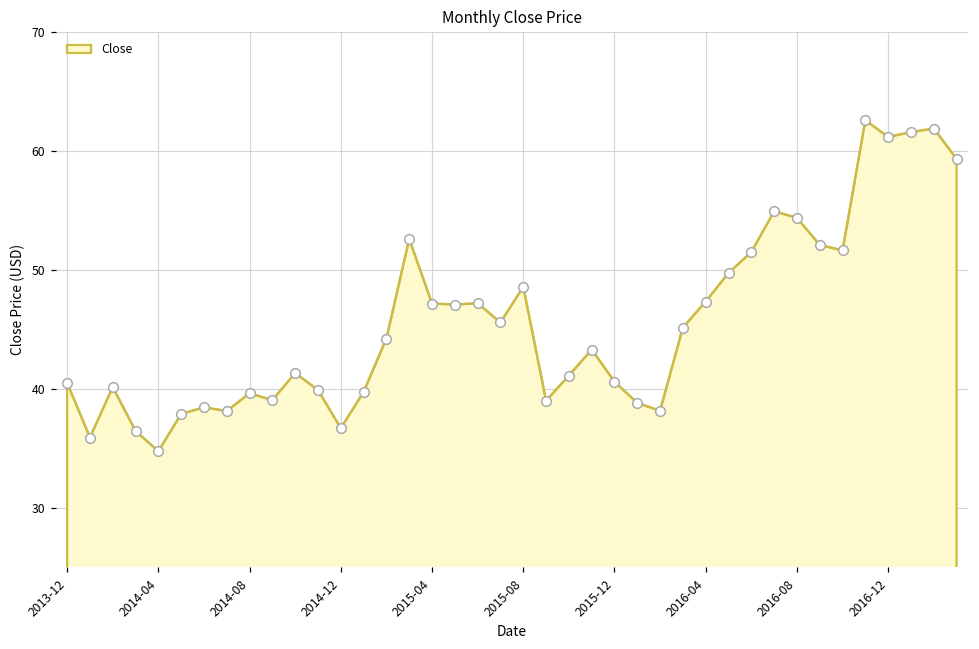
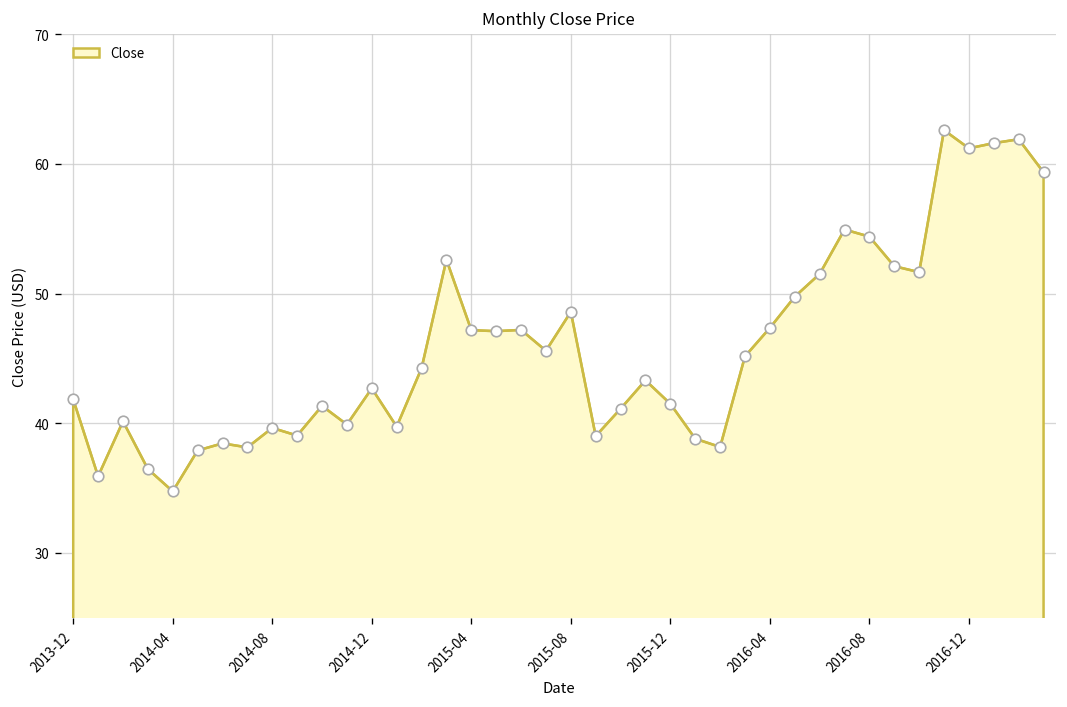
2013-12: 40.5 -> 41.8
2014-12: 36.7 -> 42.7
2015-12: 40.6 -> 41.5
